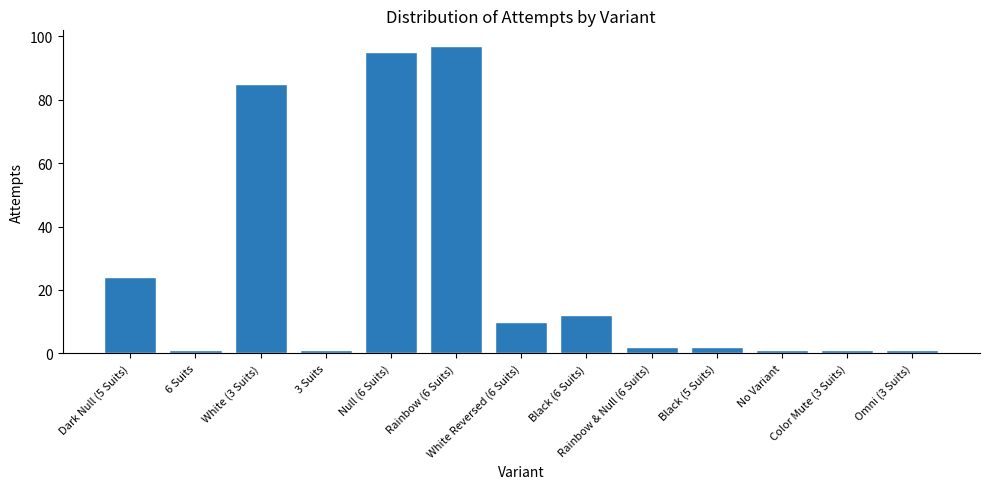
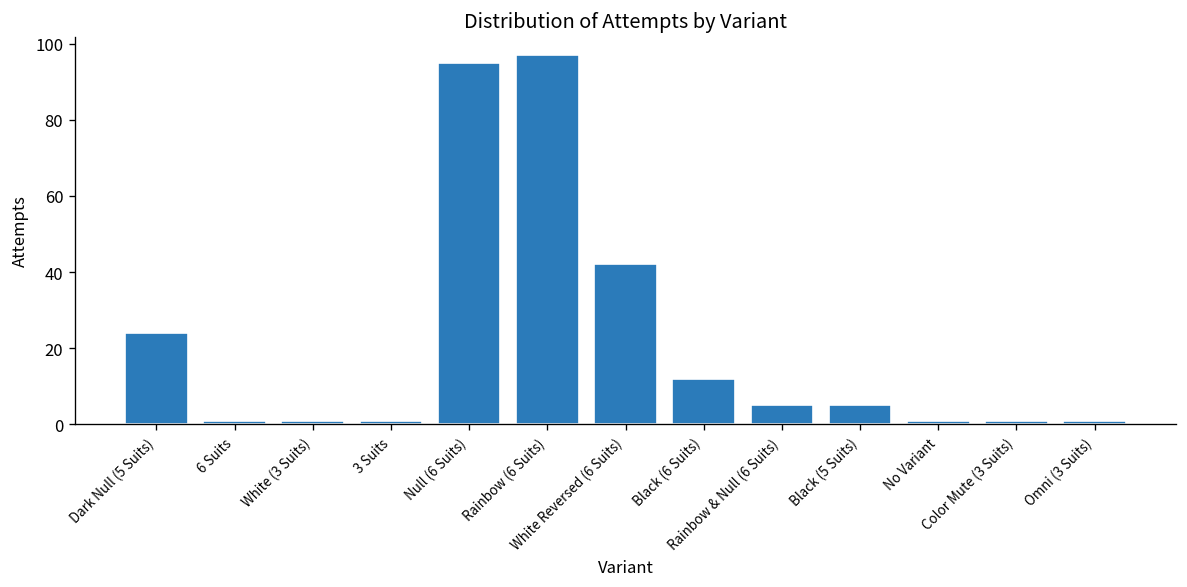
White (3 Suits): 85 -> 1
White Reversed (6 Suits): 10 -> 42
Rainbow & Null (6 Suits): 2 -> 5
Black (5 Suits): 2 -> 5
